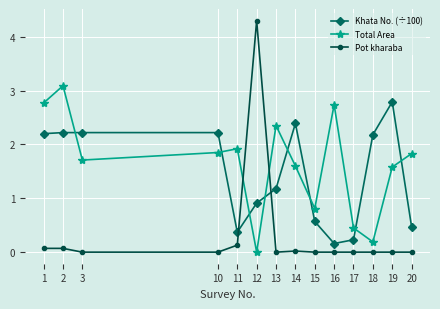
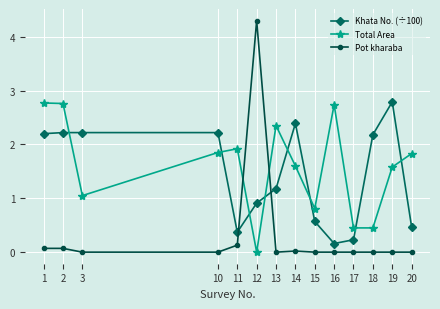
Total Area, 2: 3.1 -> 2.8
Total Area, 3: 1.7 -> 1.1
Total Area, 18: 0.2 -> 0.5
